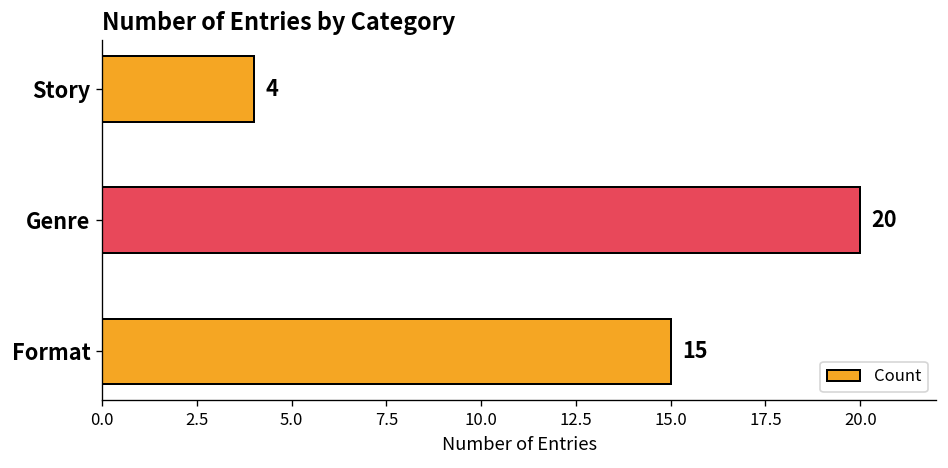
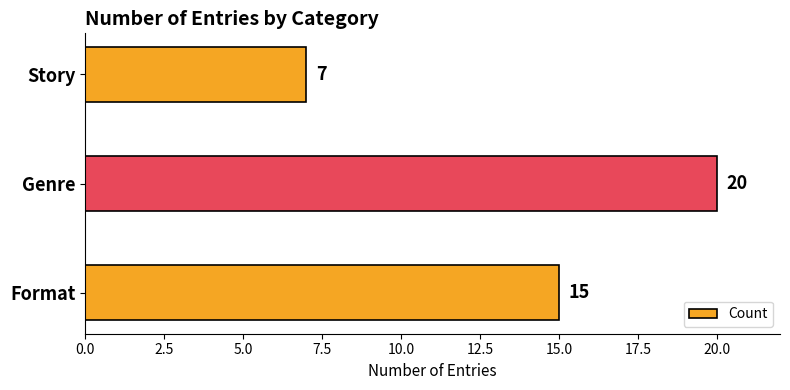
Story: 4 -> 7
